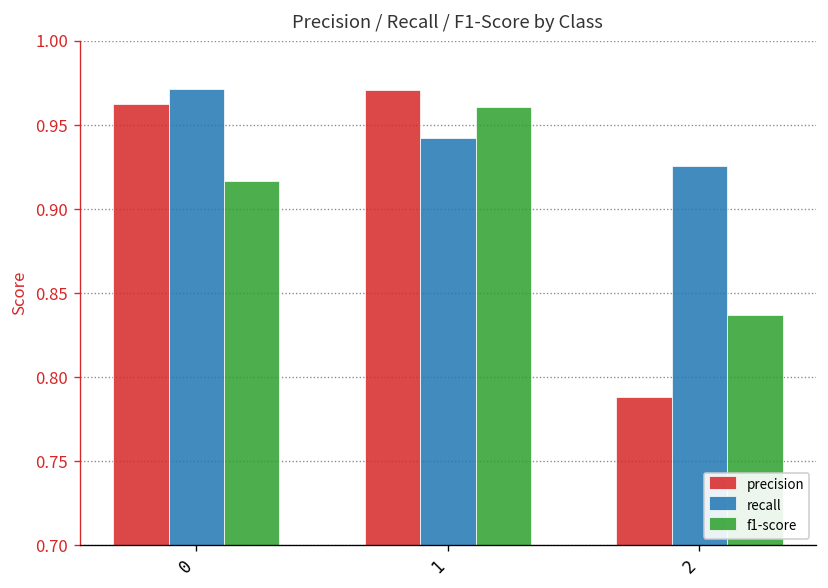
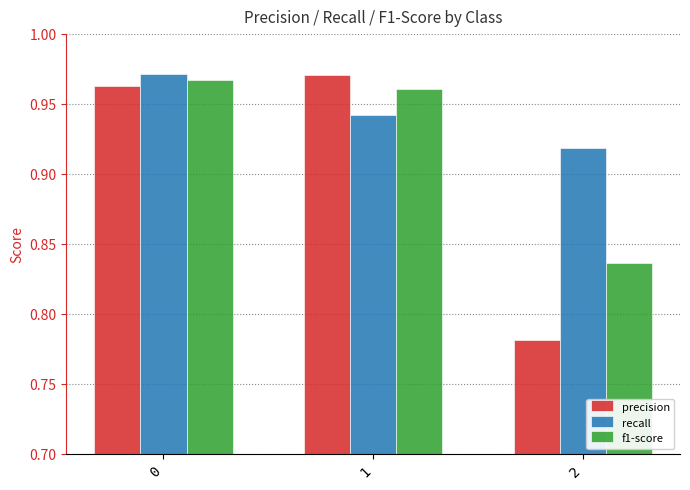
f1-score, 0: 0.917 -> 0.967
precision, 2: 0.788 -> 0.782
recall, 2: 0.925 -> 0.918
